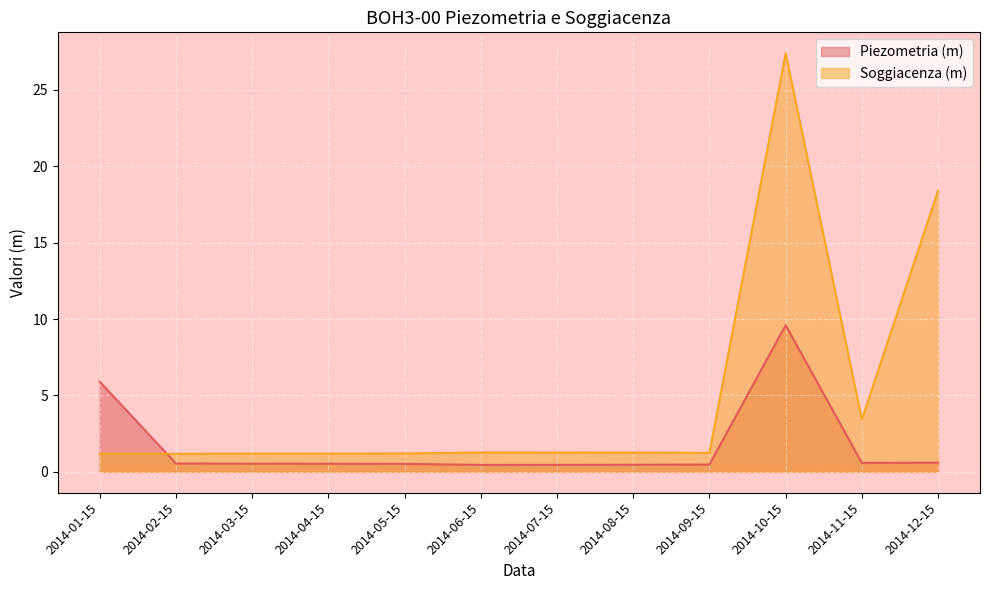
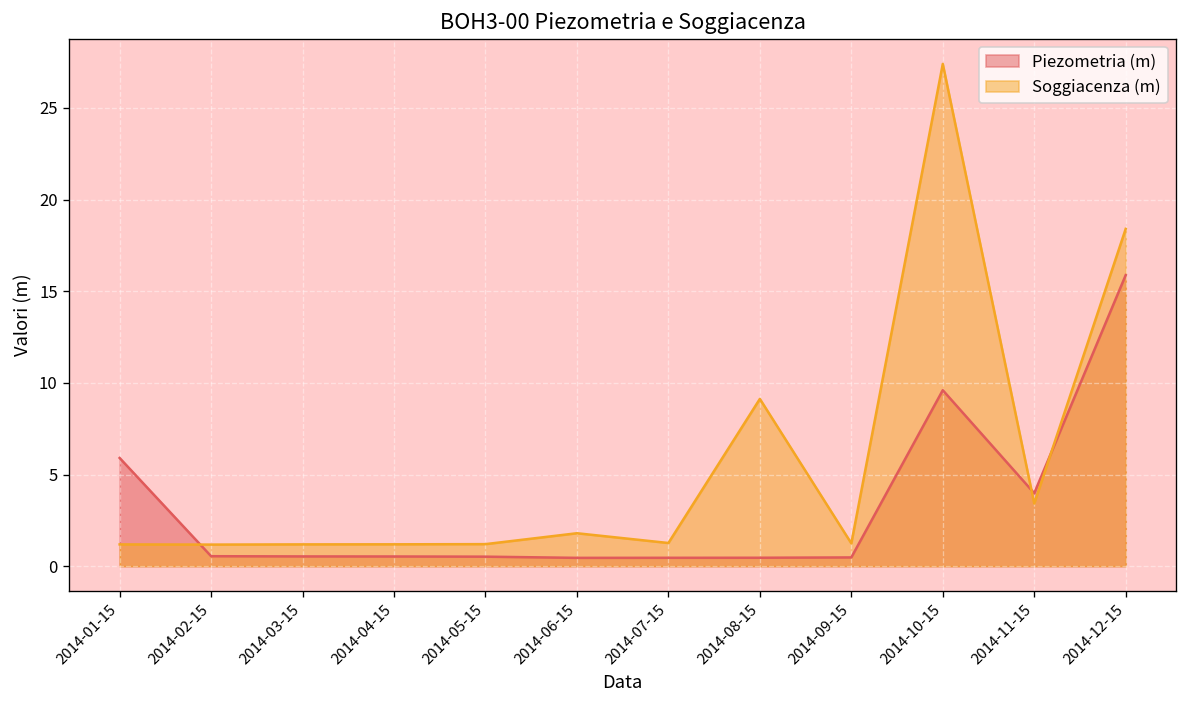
Soggiacenza (m), 2014-06-15: 1.3 -> 1.8
Soggiacenza (m), 2014-08-15: 1.3 -> 9.1
Piezometria (m), 2014-11-15: 0.6 -> 4.0
Piezometria (m), 2014-12-15: 0.6 -> 15.9
